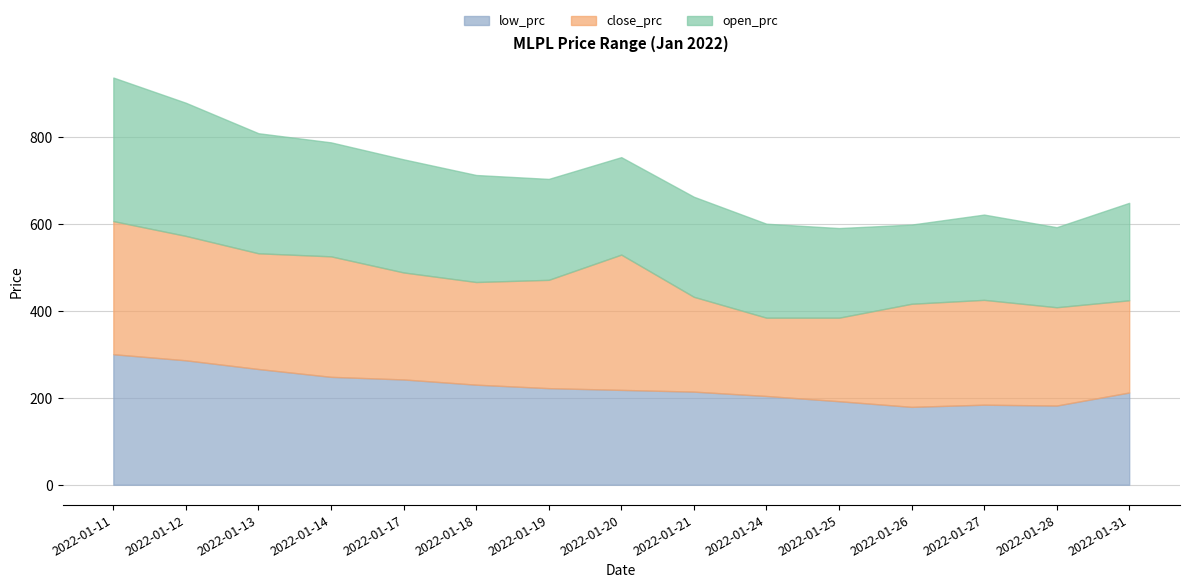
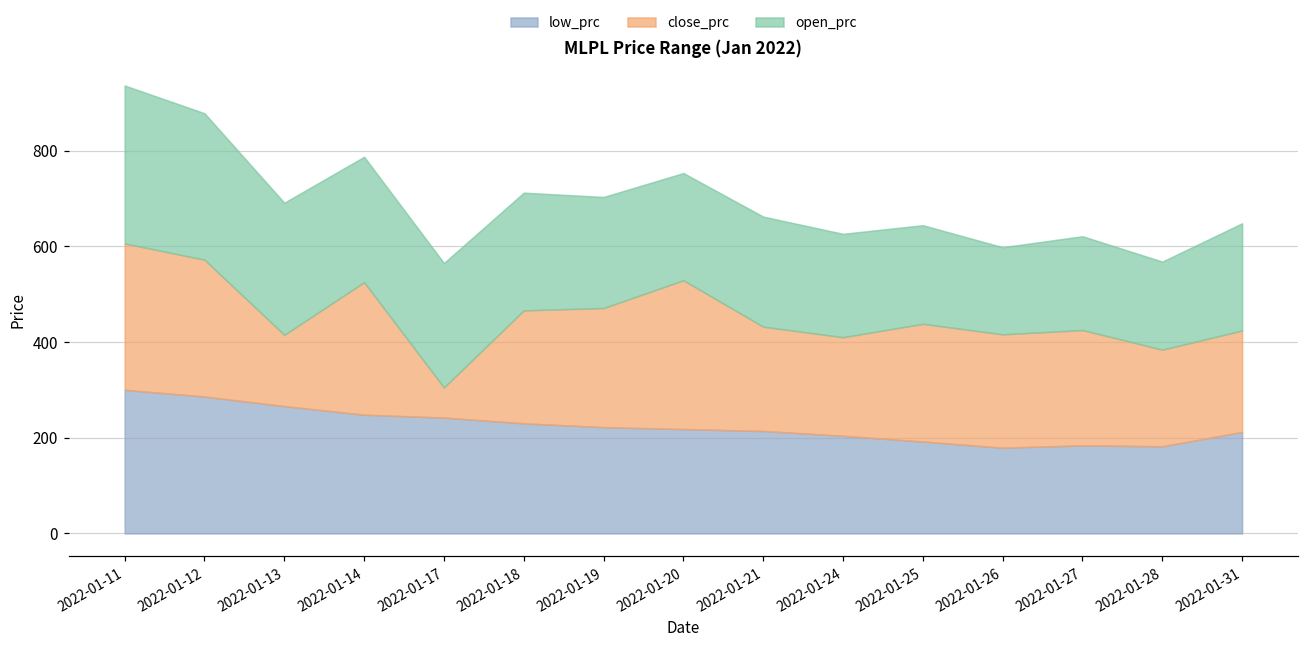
close_prc, 2022-01-13: 270 -> 150
close_prc, 2022-01-17: 250 -> 60
close_prc, 2022-01-24: 180 -> 210
close_prc, 2022-01-25: 190 -> 250
close_prc, 2022-01-28: 230 -> 200
